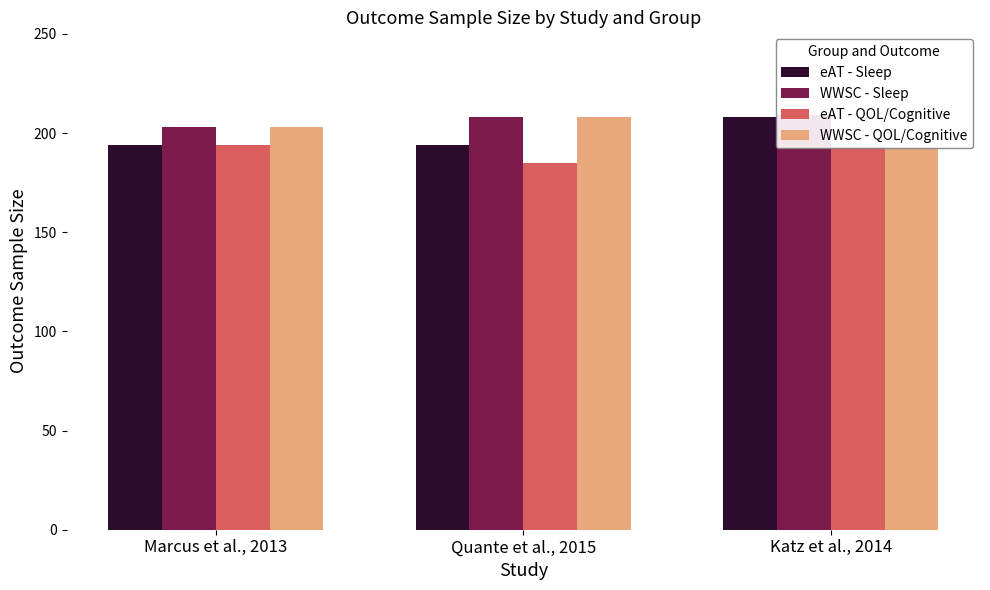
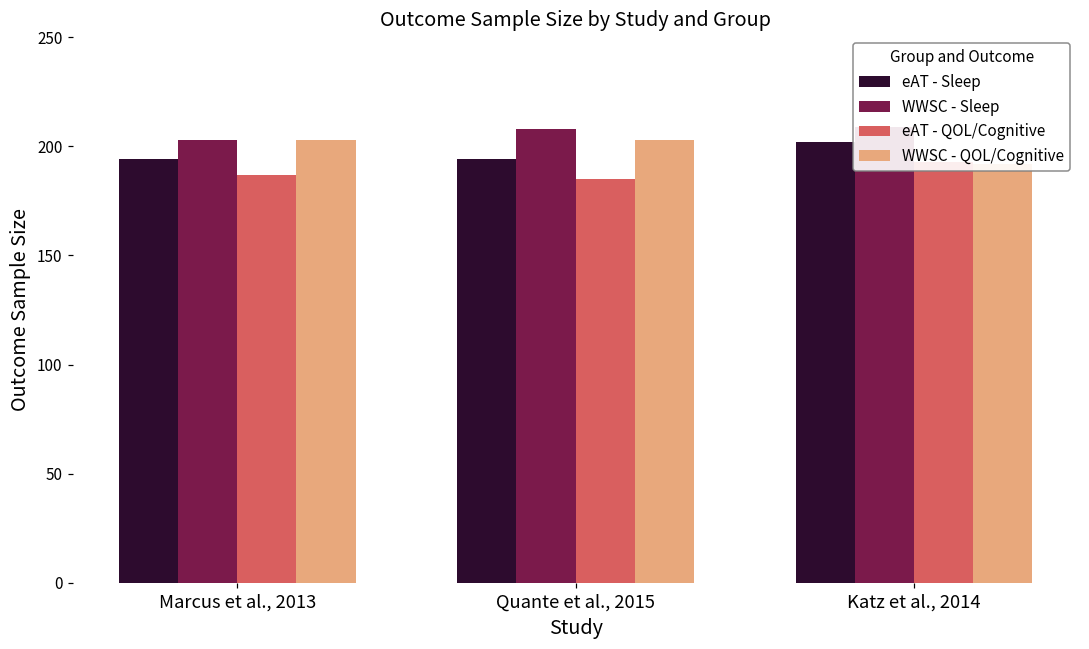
eAT - QOL/Cognitive, Marcus et al., 2013: 194 -> 187
WWSC - QOL/Cognitive, Quante et al., 2015: 208 -> 203
eAT - Sleep, Katz et al., 2014: 208 -> 202
